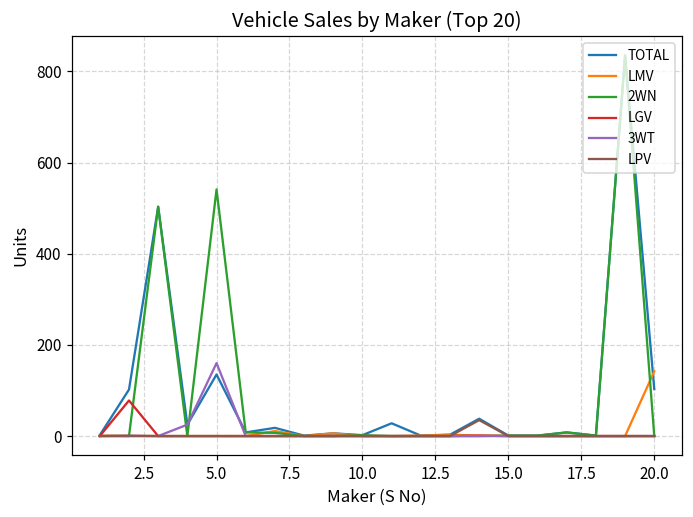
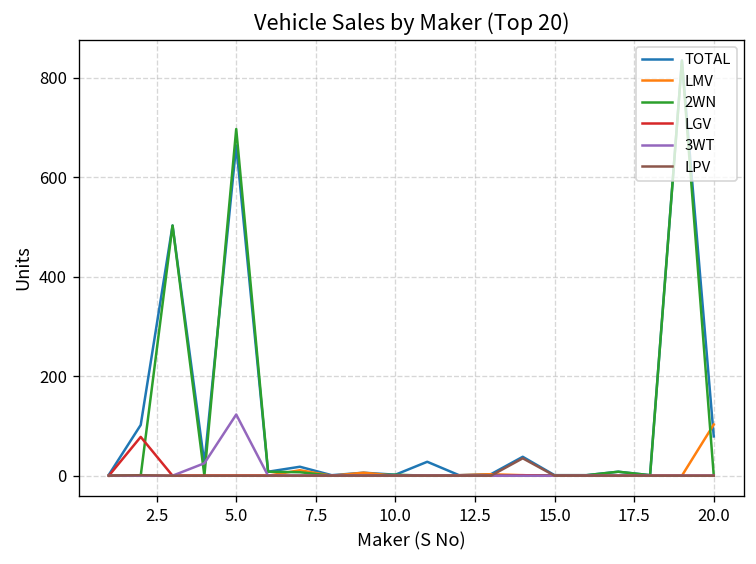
TOTAL, 5.0: 140 -> 660
2WN, 5.0: 540 -> 700
3WT, 5.0: 160 -> 120
TOTAL, 20.0: 100 -> 80
LMV, 20.0: 140 -> 100
